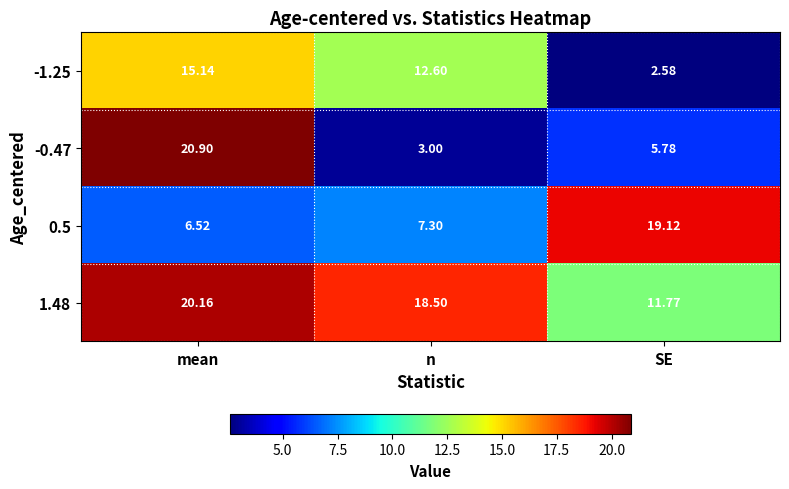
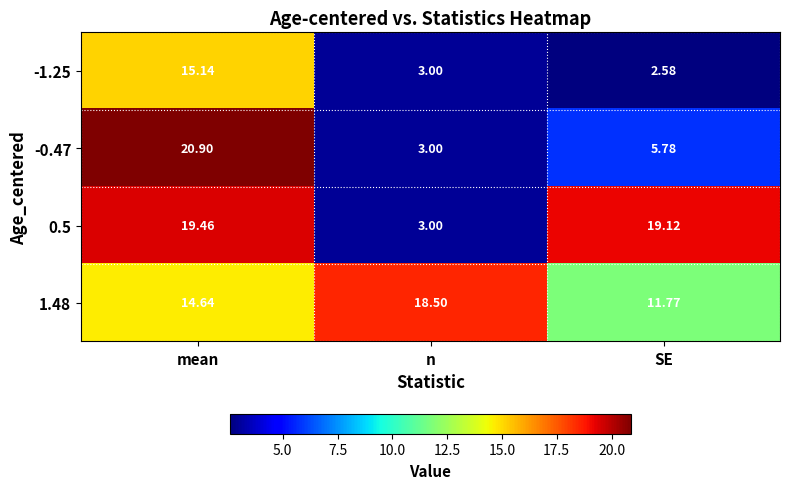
-1.25, n: 12.60 -> 3.00
0.5, mean: 6.52 -> 19.46
0.5, n: 7.30 -> 3.00
1.48, mean: 20.16 -> 14.64
